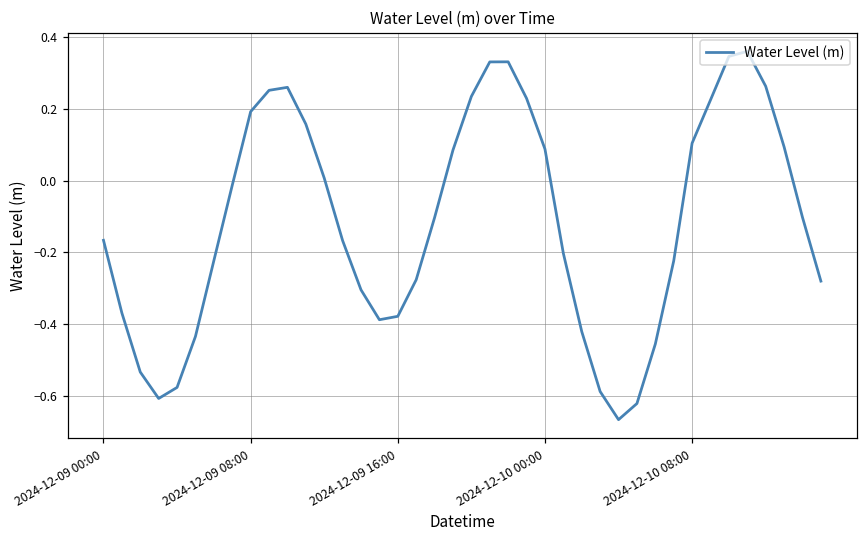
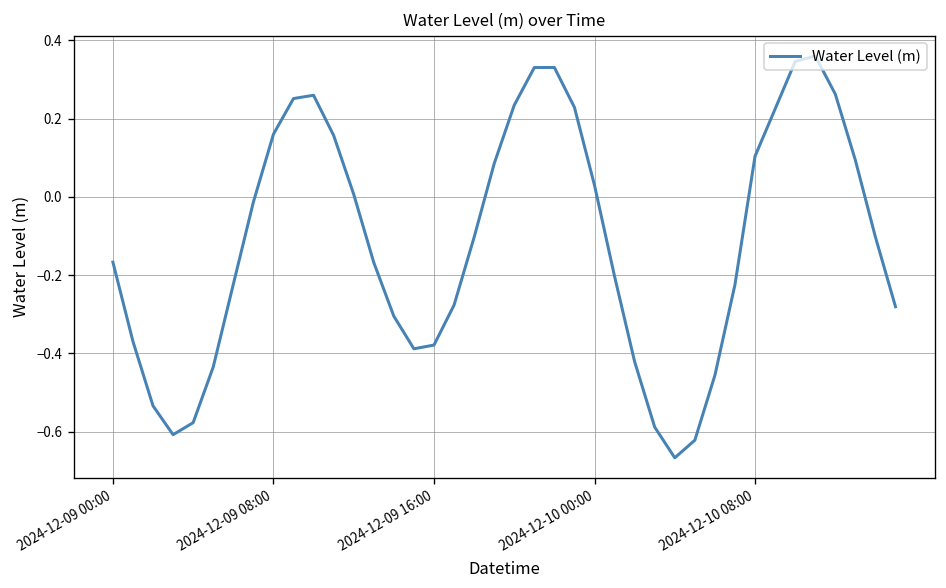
2024-12-09 08:00: 0.19 -> 0.16
2024-12-10 00:00: 0.09 -> 0.03
